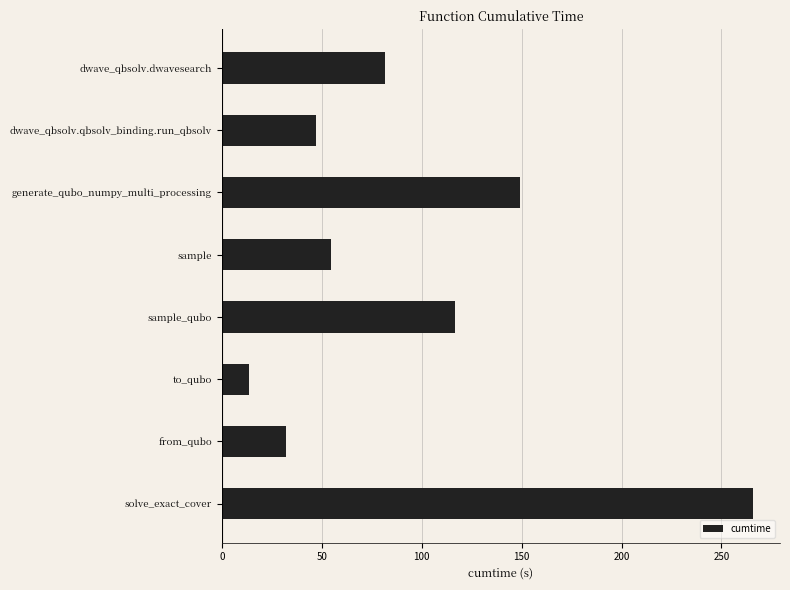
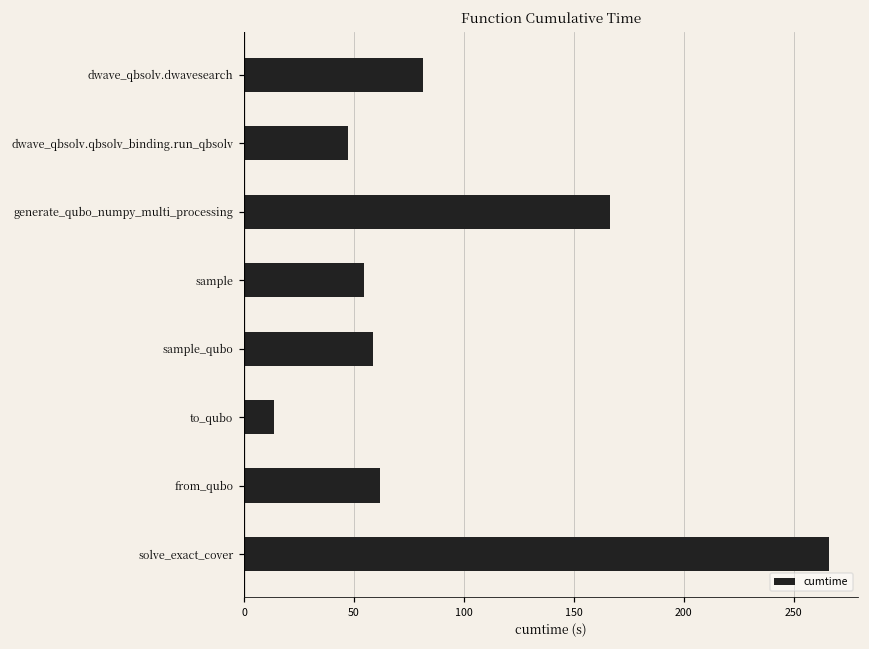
generate_qubo_numpy_multi_processing: 149 -> 167
sample_qubo: 117 -> 59
from_qubo: 32 -> 62
